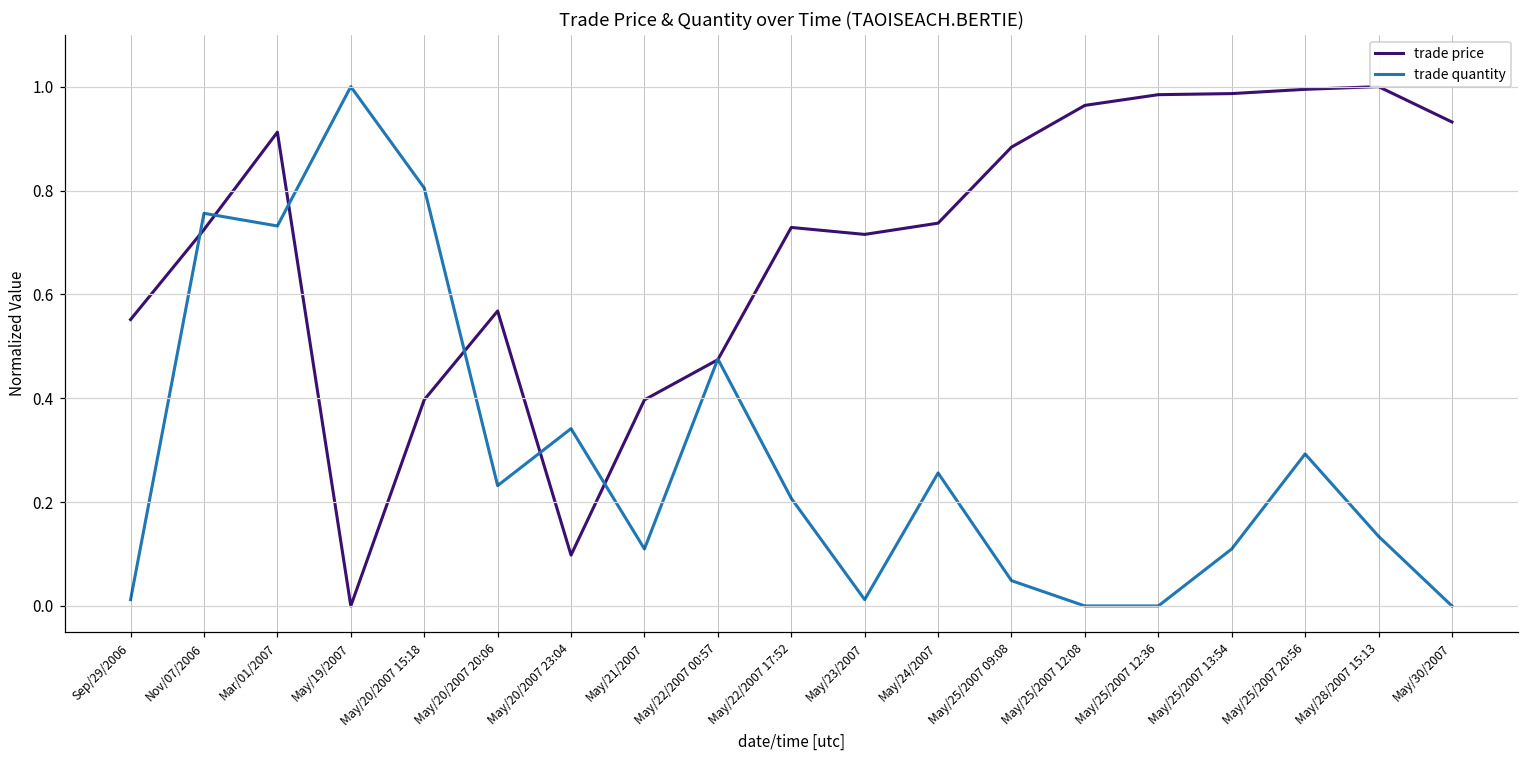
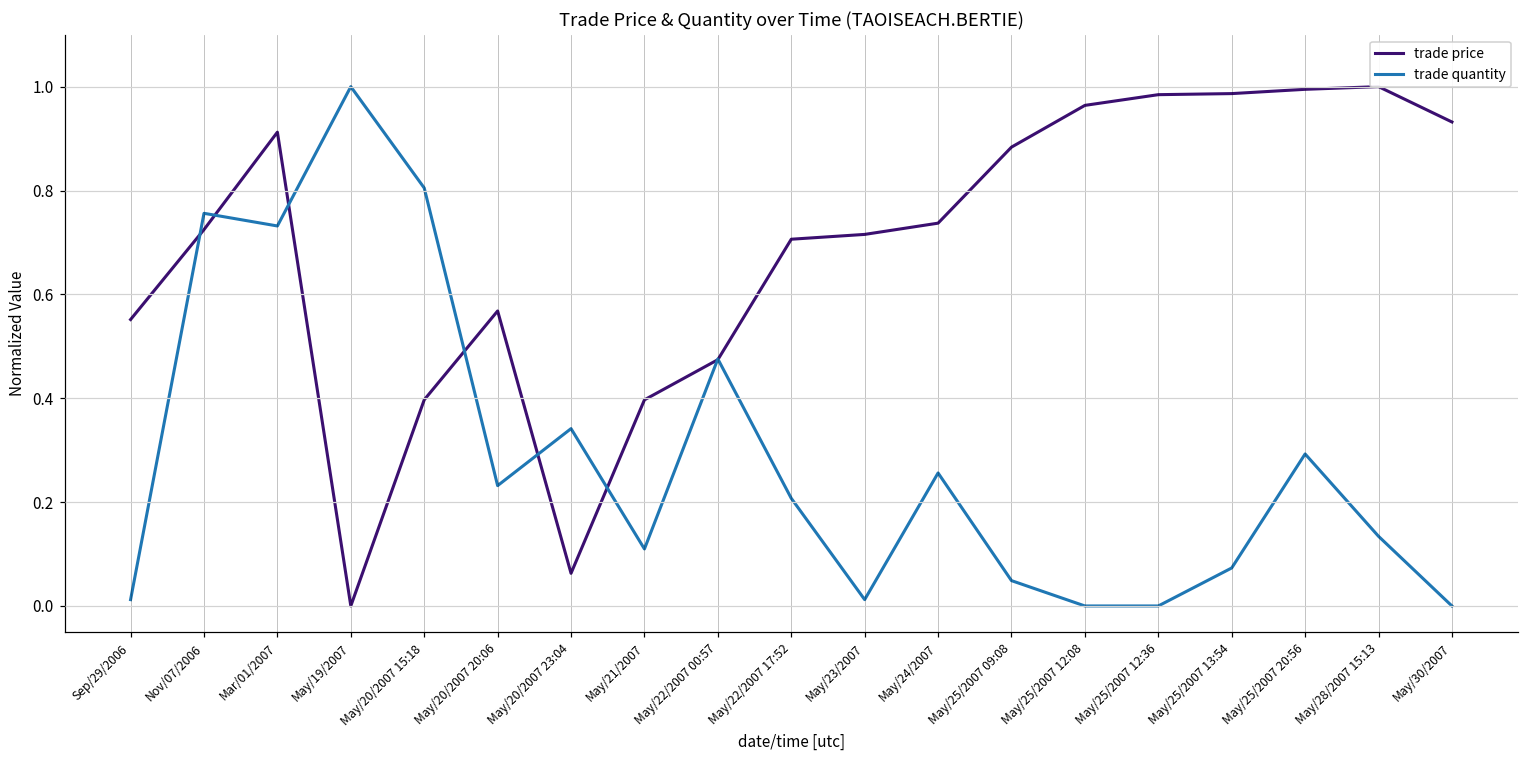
trade price, May/20/2007 23:04: 0.10 -> 0.06
trade price, May/22/2007 17:52: 0.73 -> 0.71
trade quantity, May/25/2007 13:54: 0.11 -> 0.07
